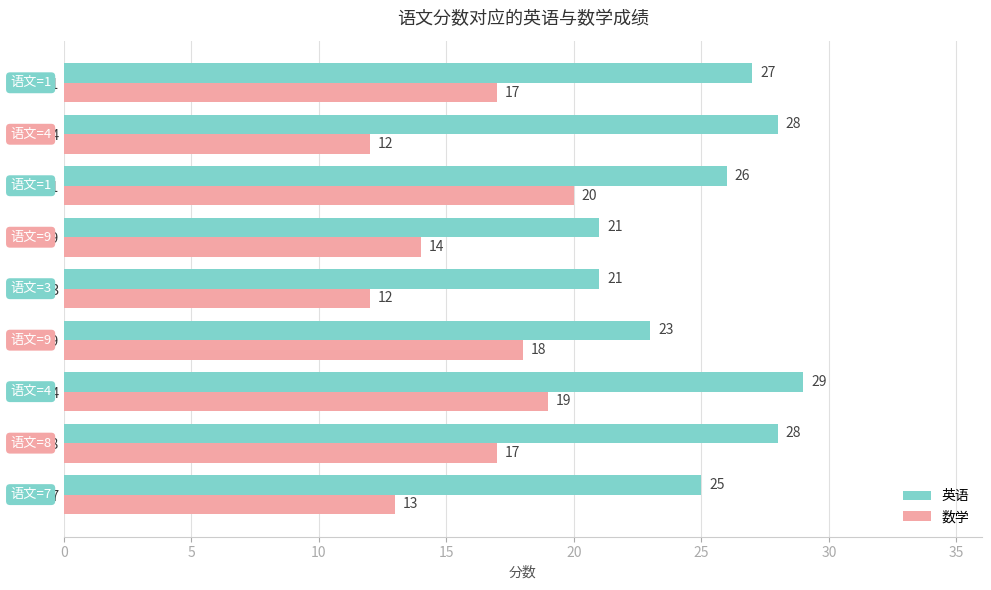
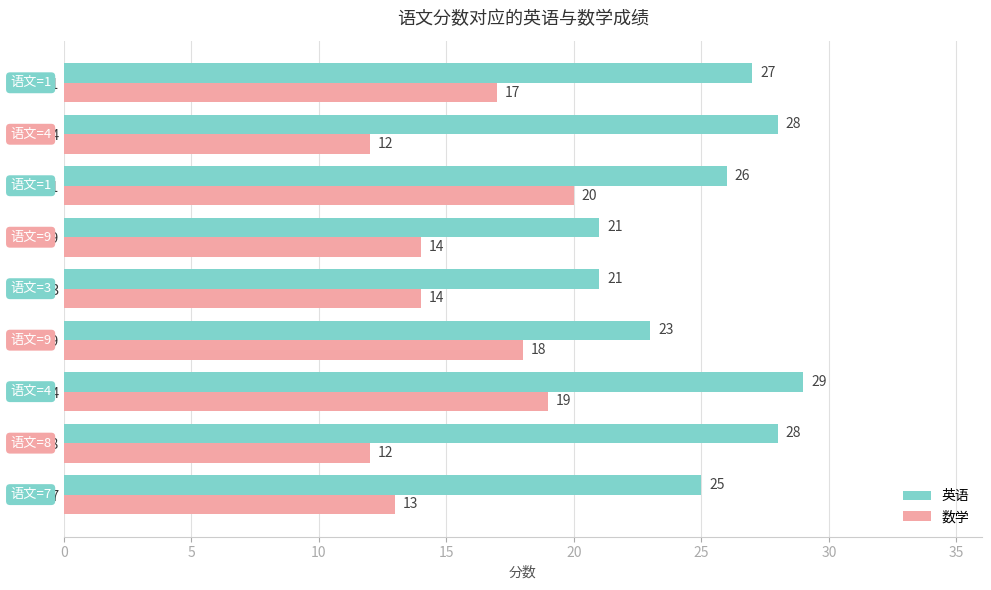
数学, 语文=3: 12 -> 14
数学, 语文=8: 17 -> 12
